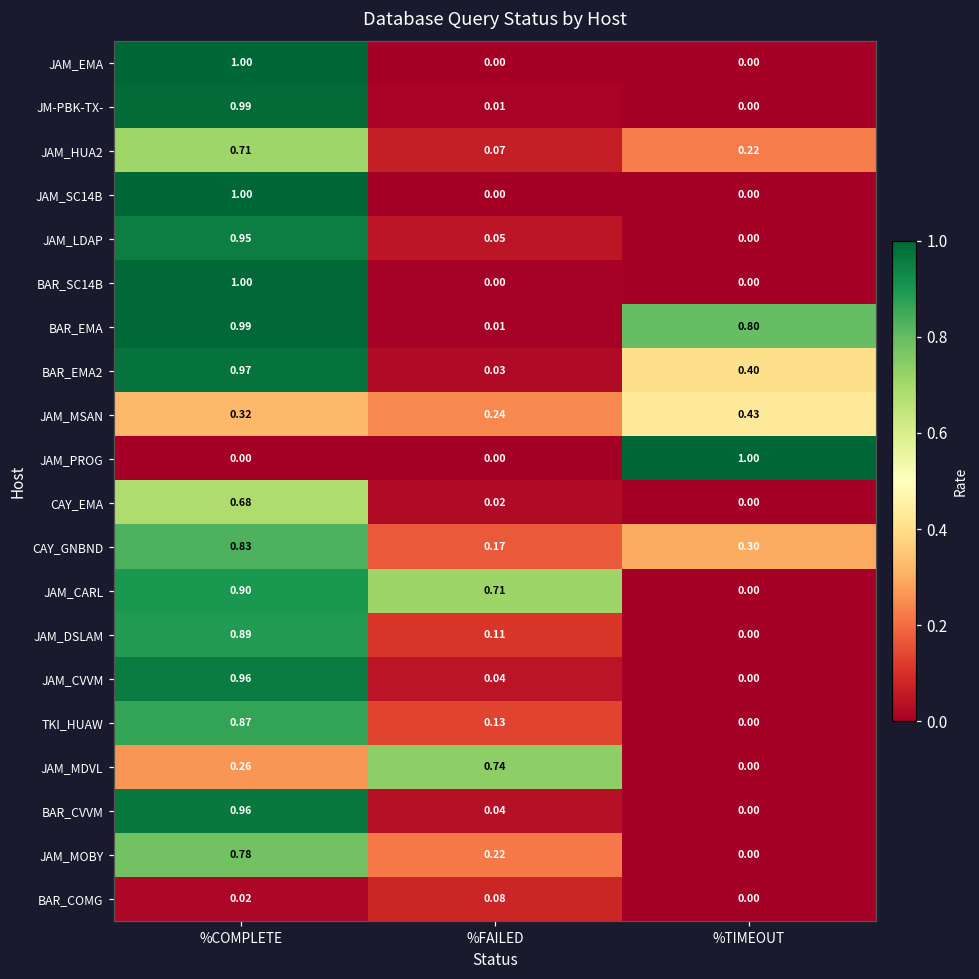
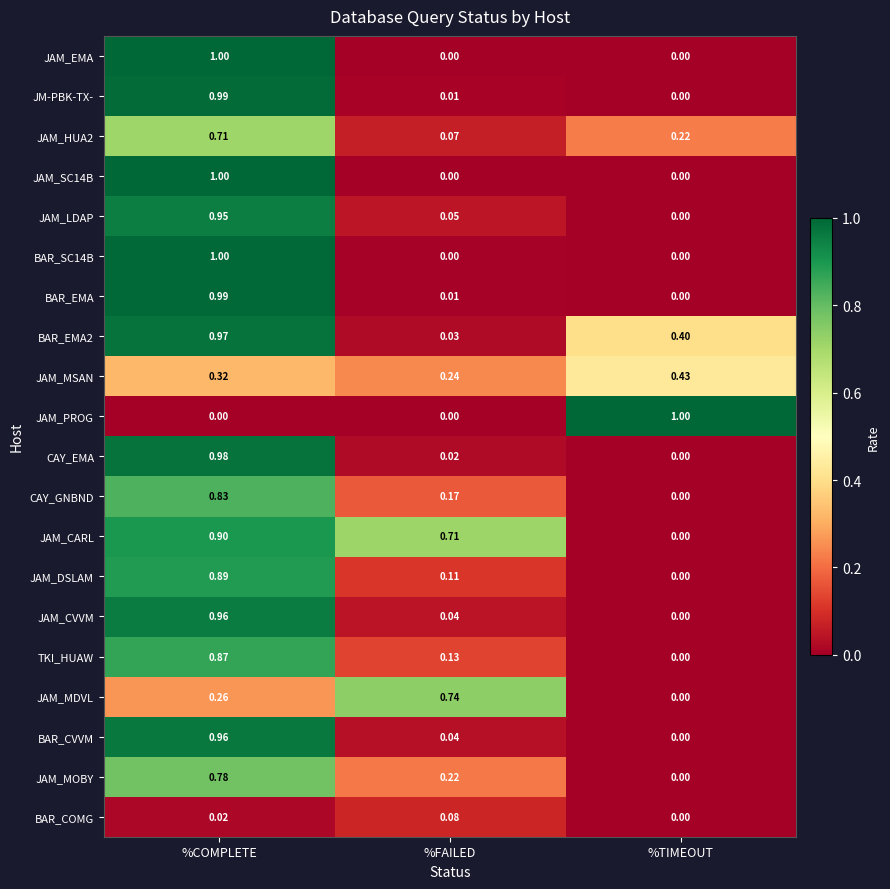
BAR_EMA, %TIMEOUT: 0.80 -> 0.00
CAY_EMA, %COMPLETE: 0.68 -> 0.98
CAY_GNBND, %TIMEOUT: 0.30 -> 0.00
